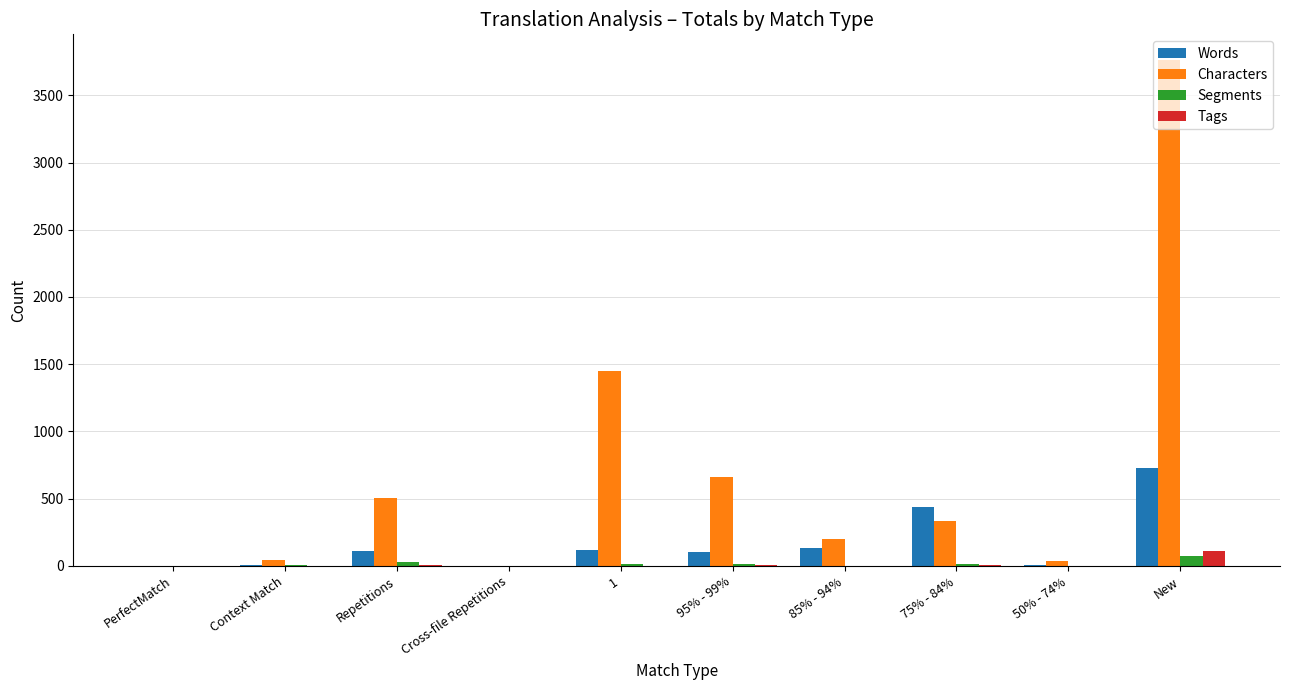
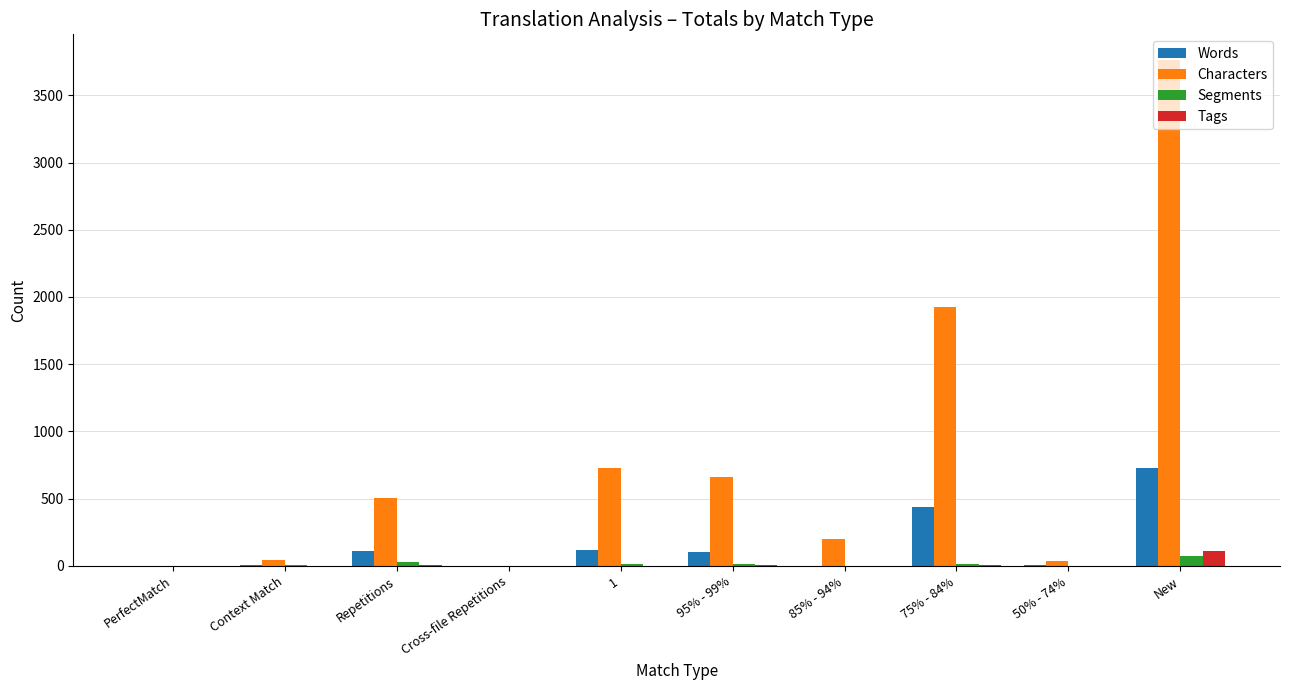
Characters, 1: 1450 -> 730
Words, 85% - 94%: 130 -> 0
Characters, 75% - 84%: 330 -> 1920
